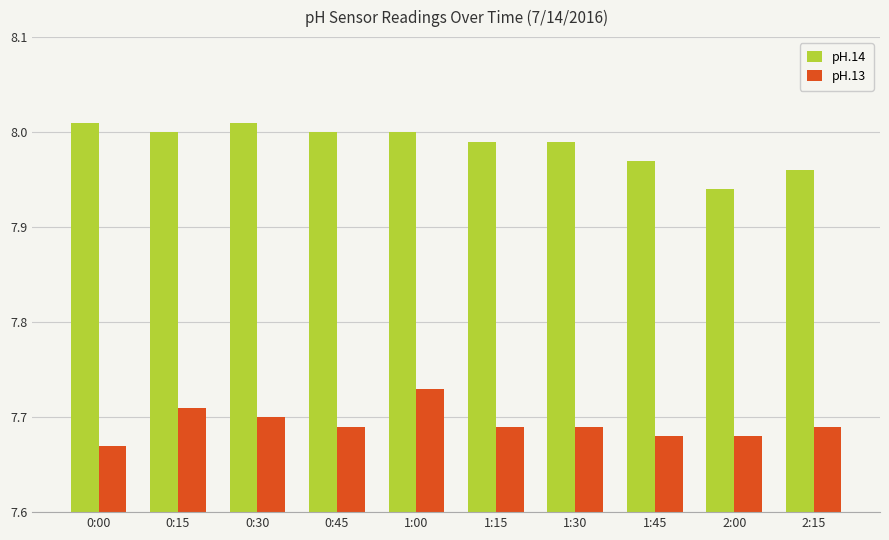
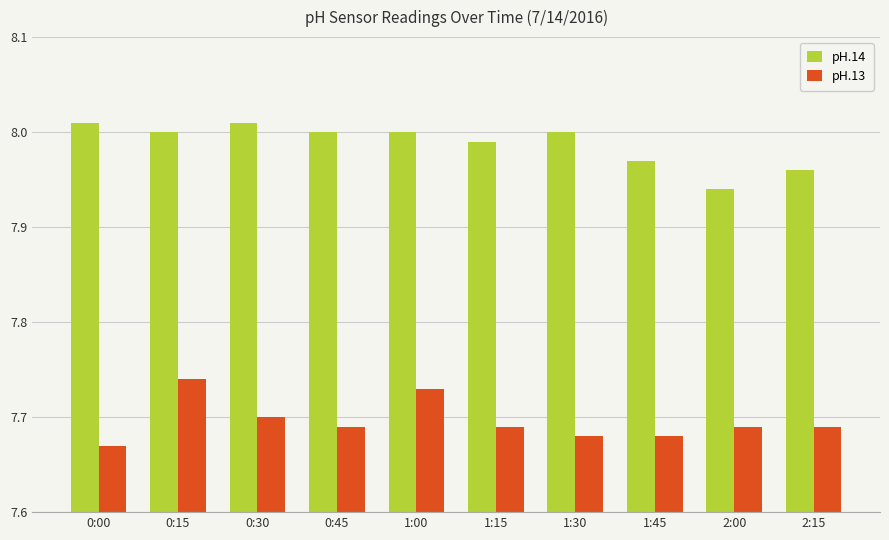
pH.13, 0:15: 7.71 -> 7.74
pH.14, 1:30: 7.99 -> 8.00
pH.13, 1:30: 7.69 -> 7.68
pH.13, 2:00: 7.68 -> 7.69
